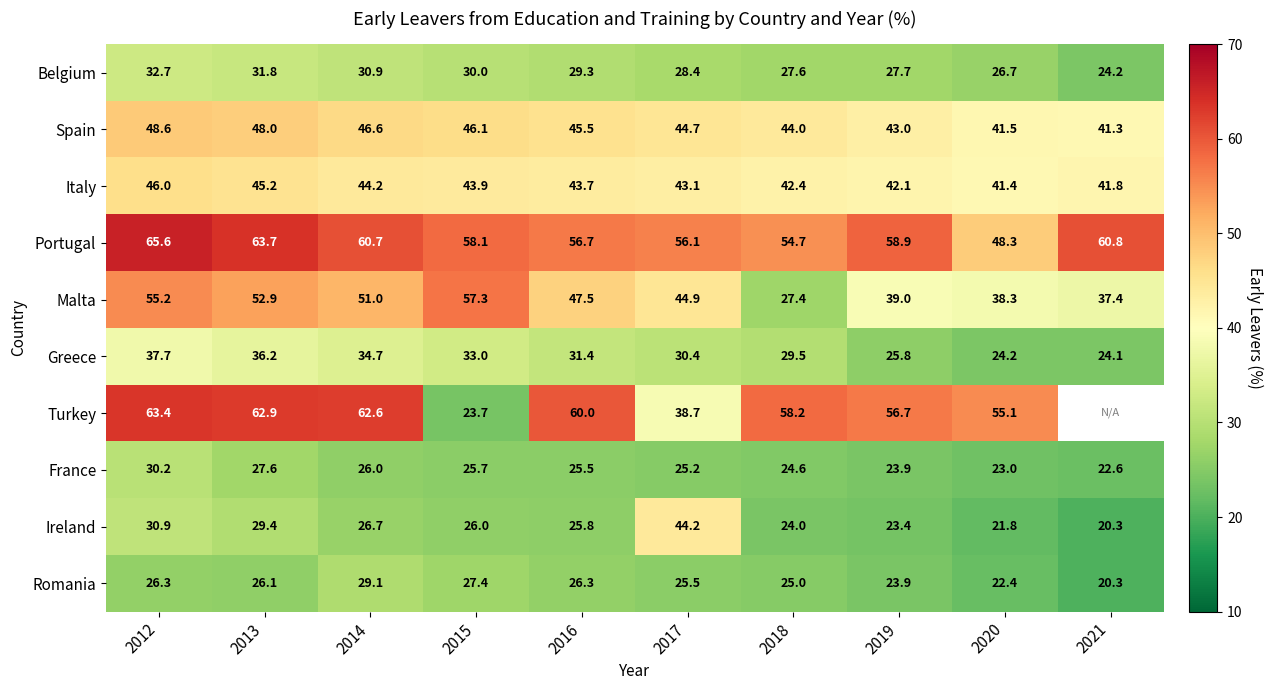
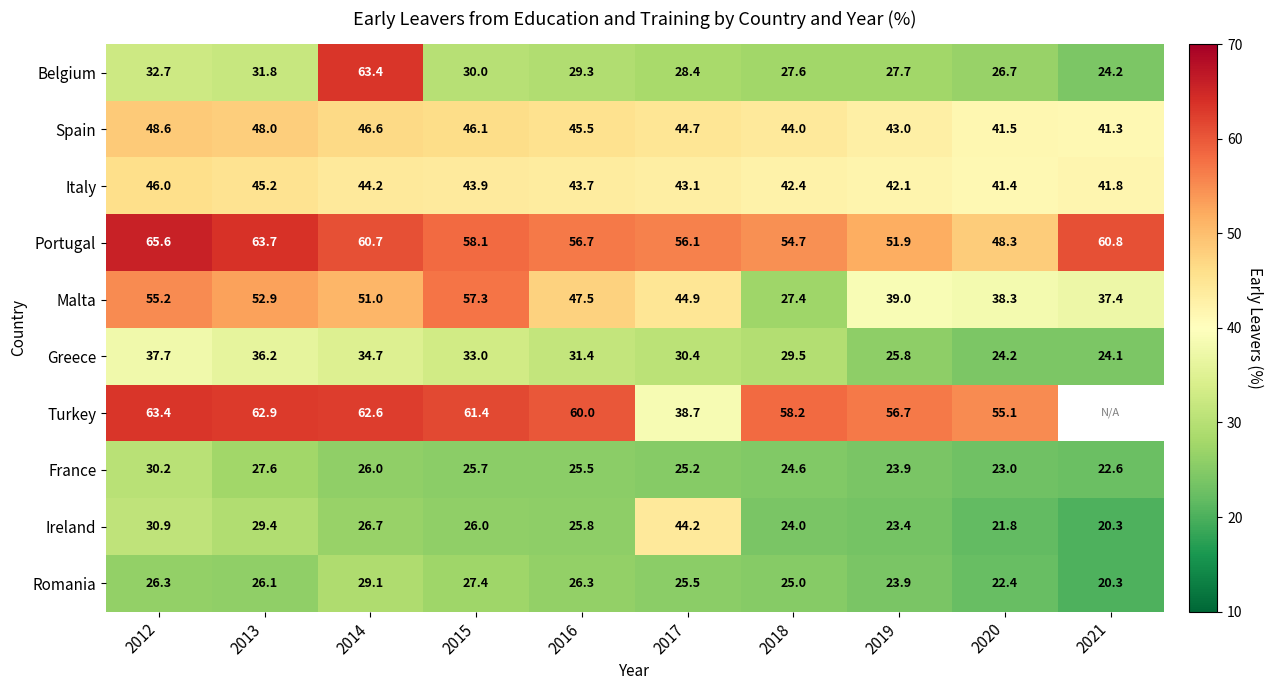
Belgium, 2014: 30.9 -> 63.4
Portugal, 2019: 58.9 -> 51.9
Turkey, 2015: 23.7 -> 61.4
